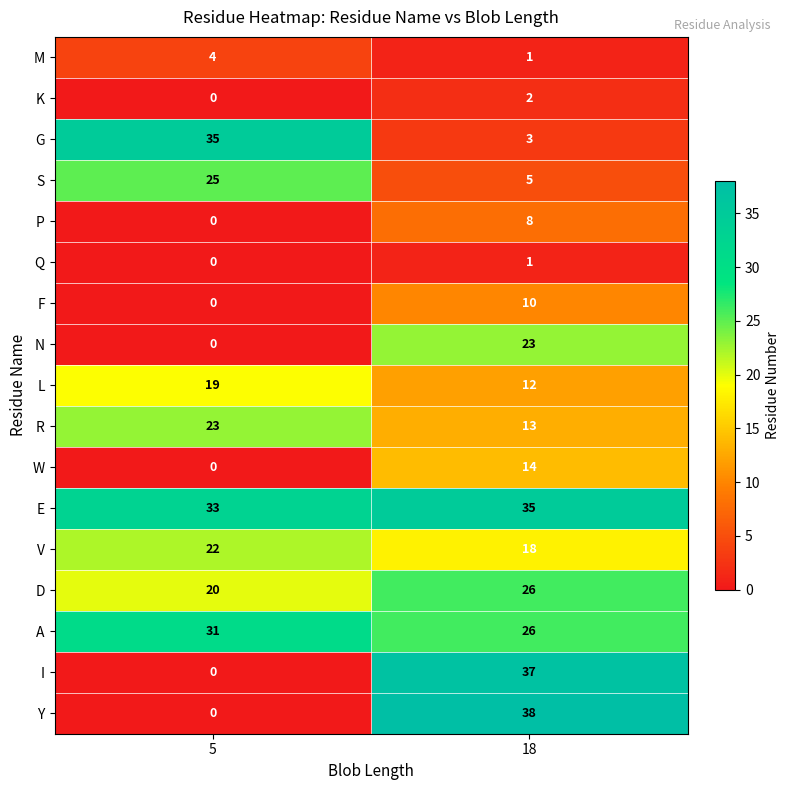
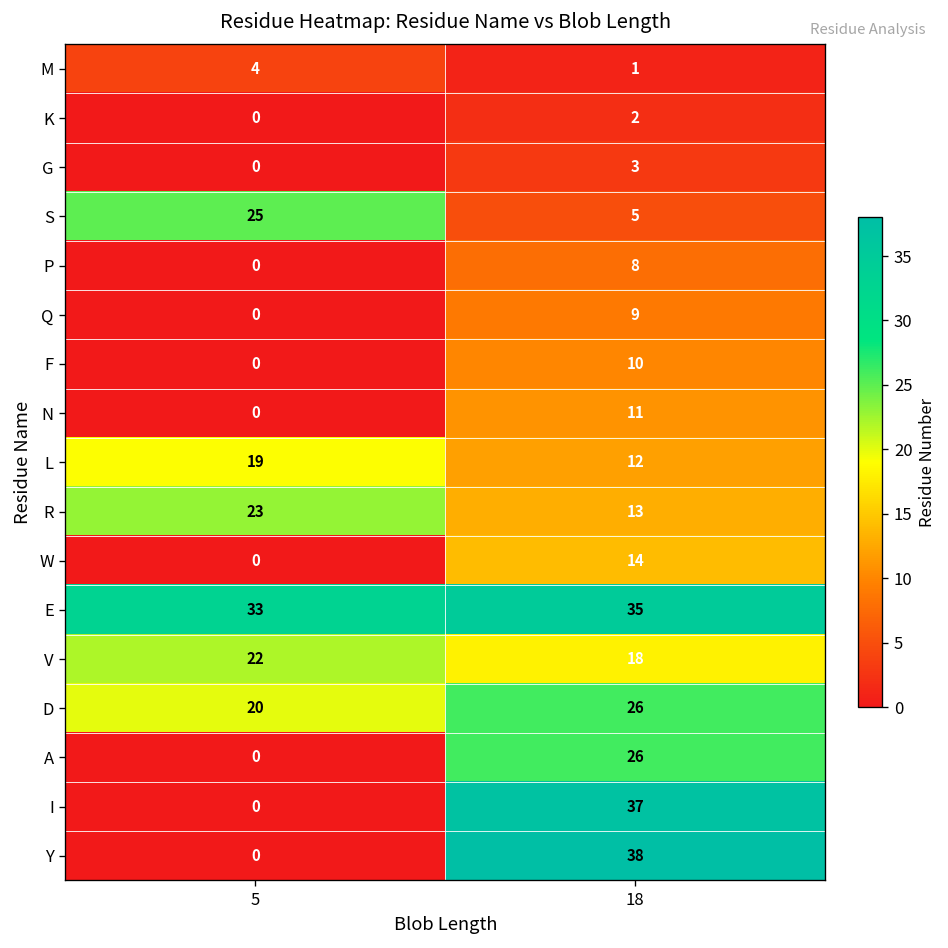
G, 5: 35 -> 0
Q, 18: 1 -> 9
N, 18: 23 -> 11
A, 5: 31 -> 0
